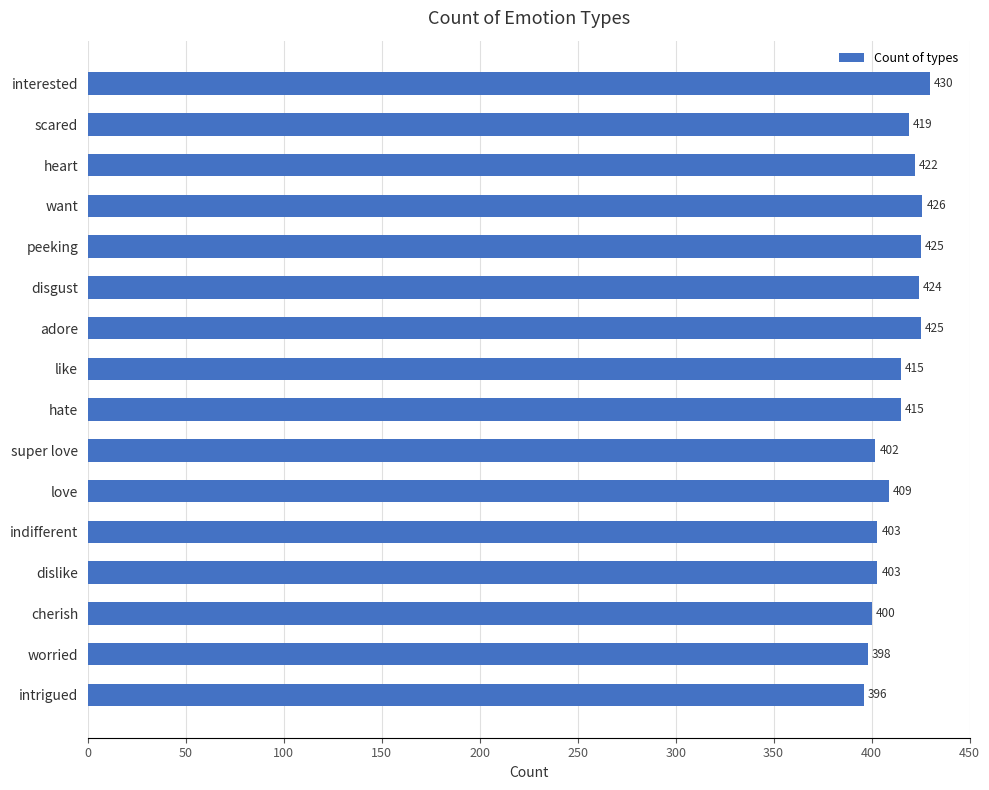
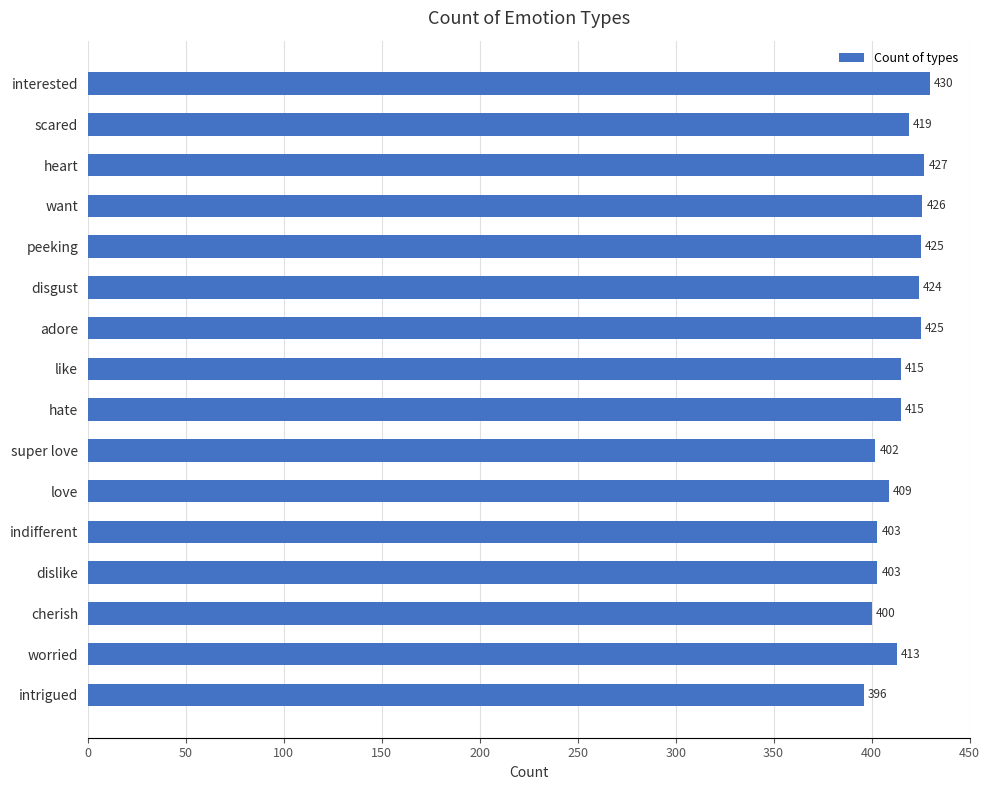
heart: 422 -> 427
worried: 398 -> 413
